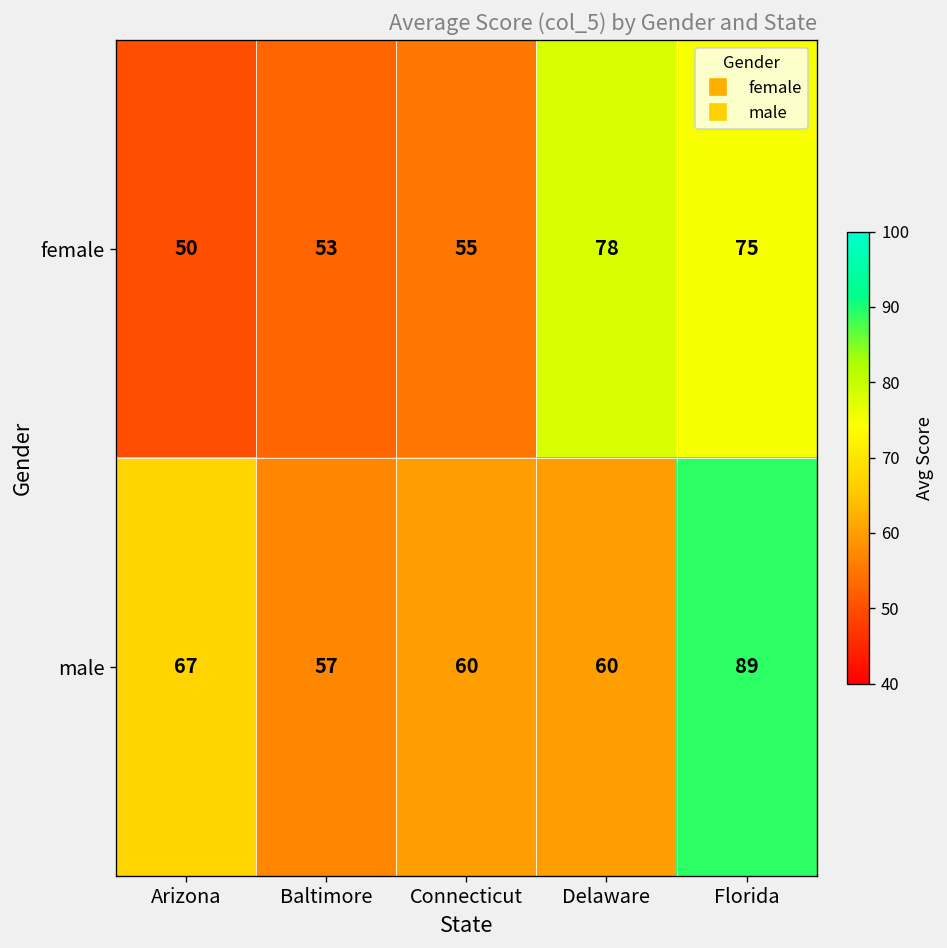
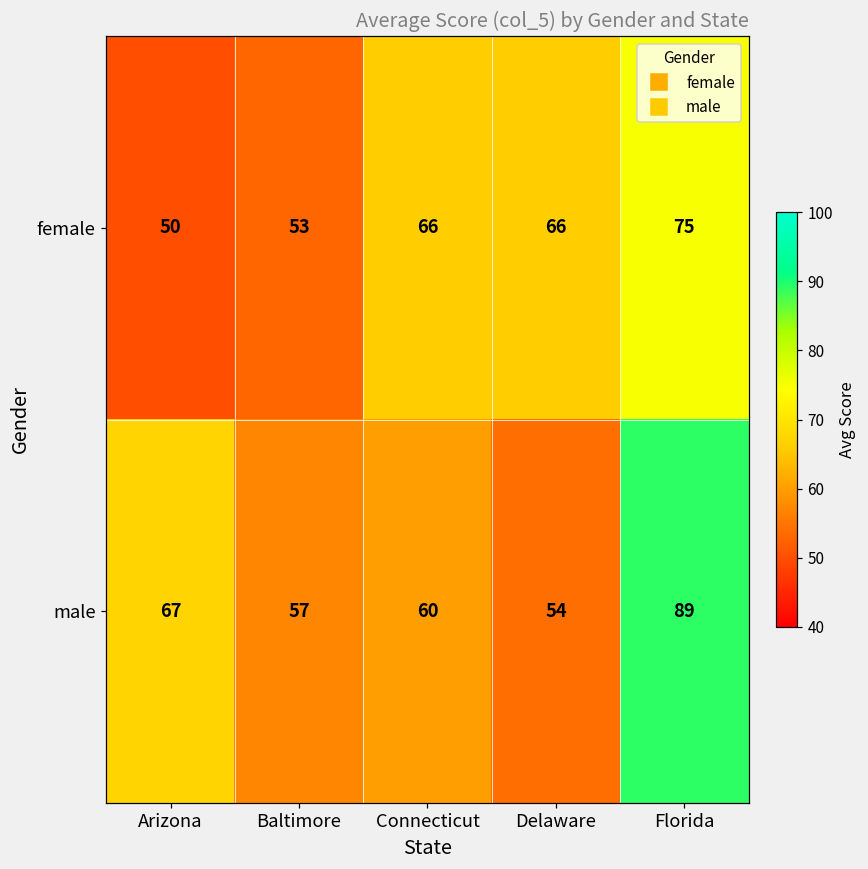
female, Connecticut: 55 -> 66
female, Delaware: 78 -> 66
male, Delaware: 60 -> 54
